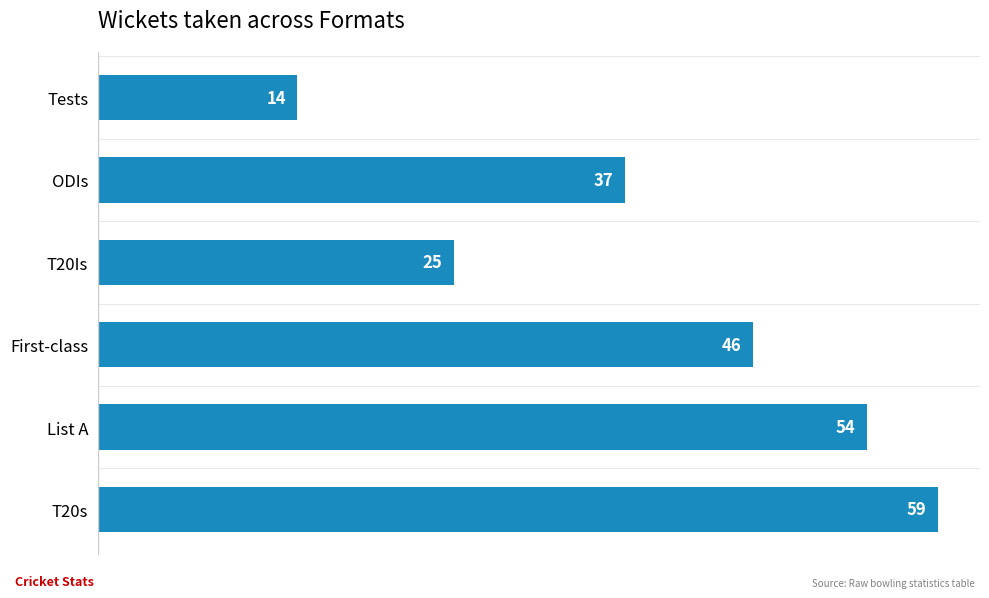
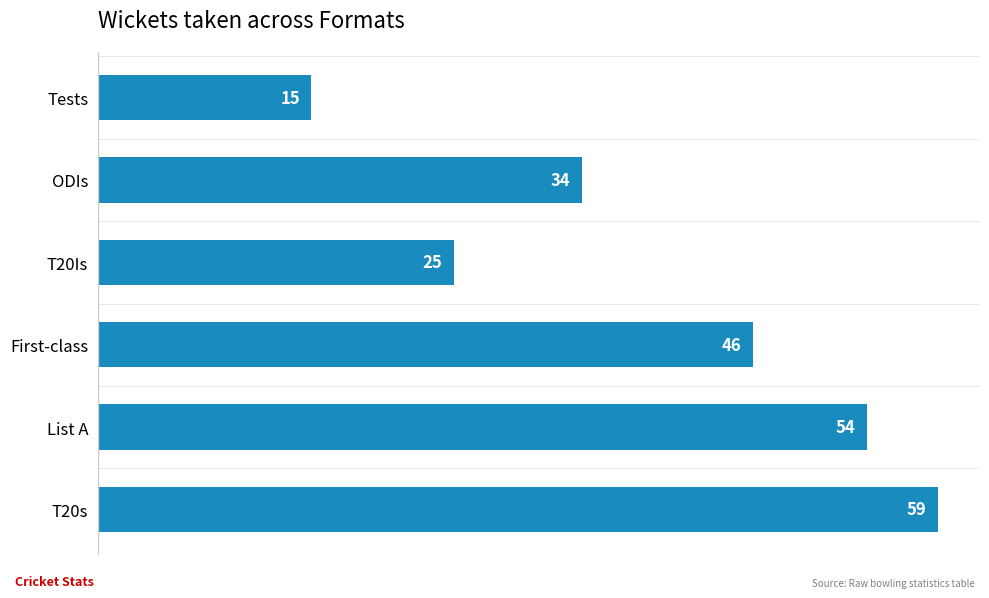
Tests: 14 -> 15
ODIs: 37 -> 34
